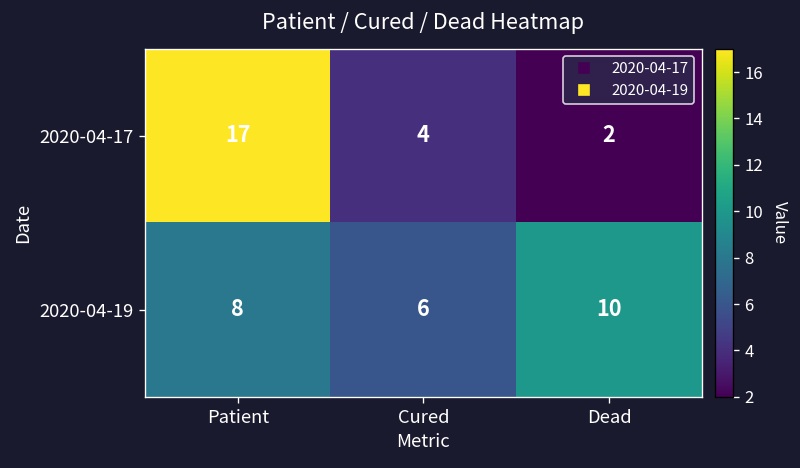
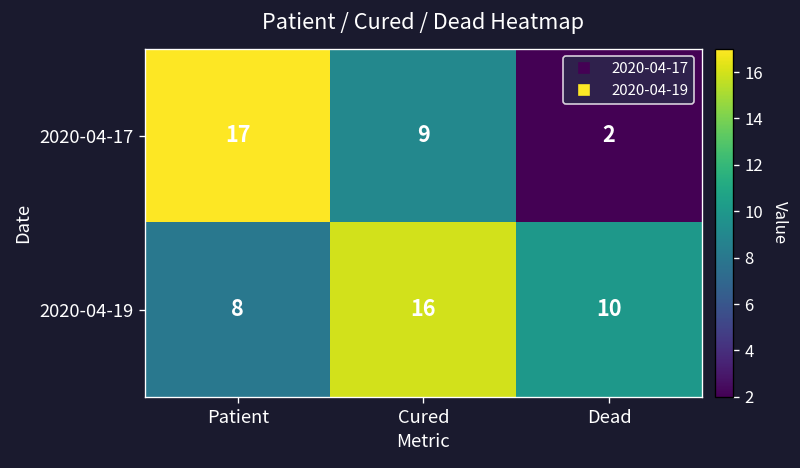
2020-04-17, Cured: 4 -> 9
2020-04-19, Cured: 6 -> 16
